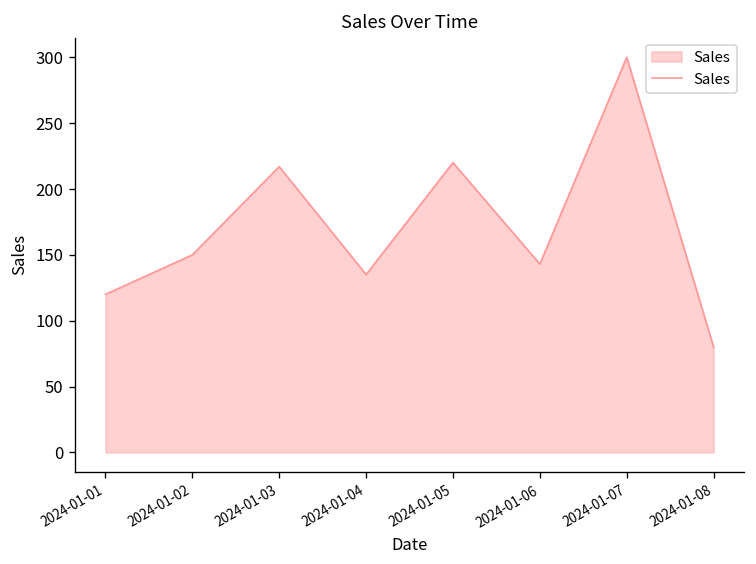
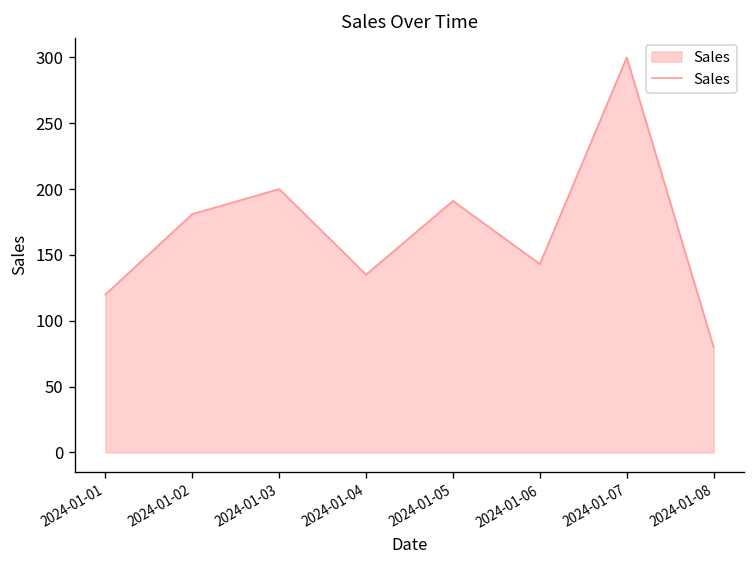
2024-01-02: 150 -> 181
2024-01-03: 217 -> 200
2024-01-05: 220 -> 191
